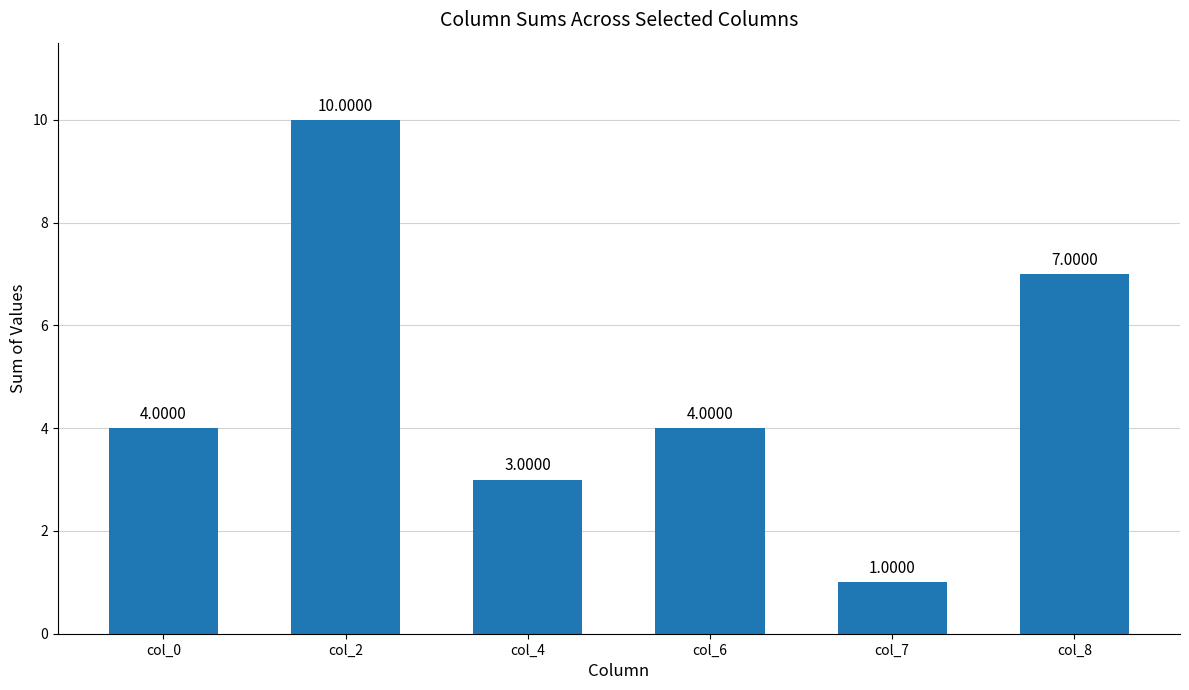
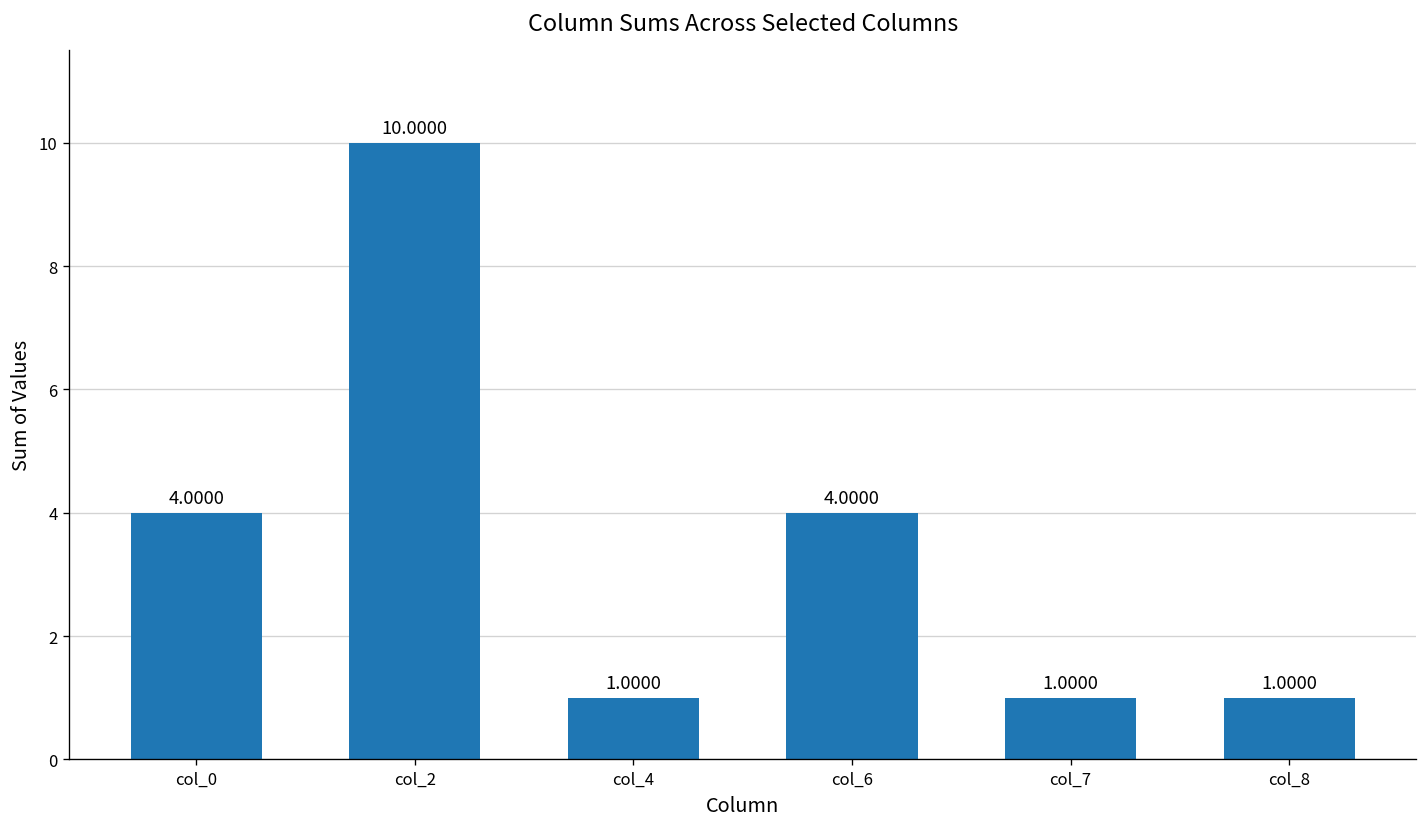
col_4: 3.0000 -> 1.0000
col_8: 7.0000 -> 1.0000
